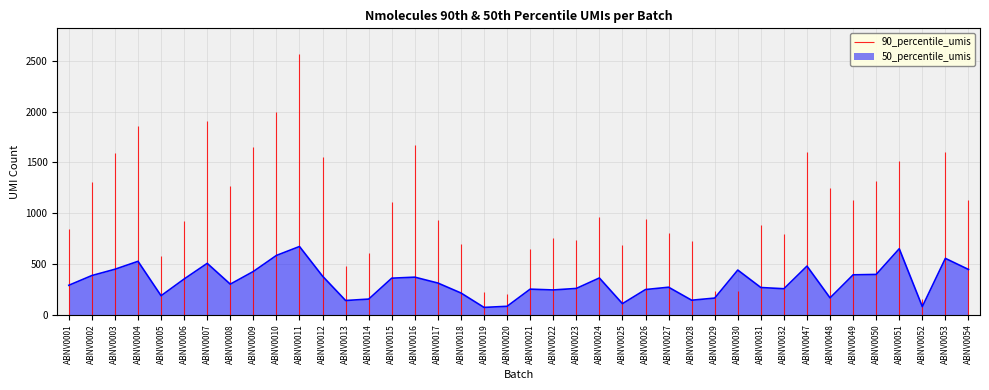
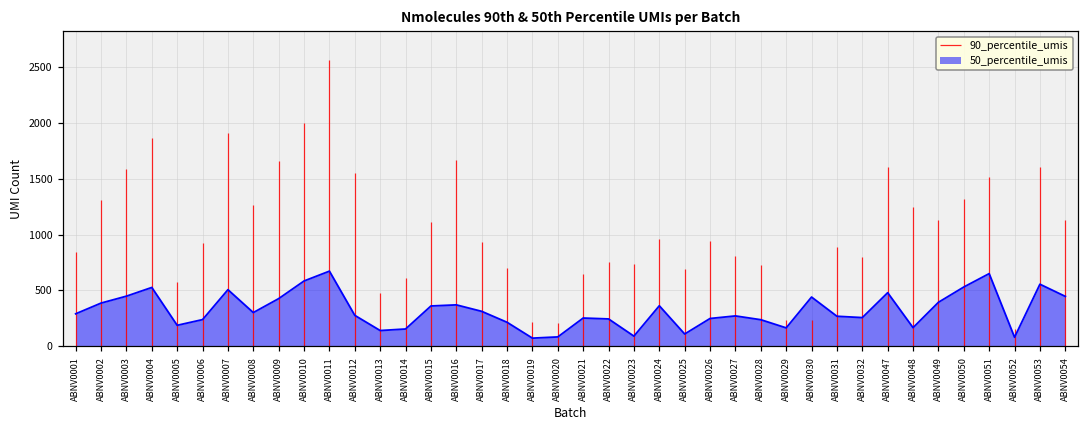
ABNV0006: 350 -> 240
ABNV0012: 380 -> 280
ABNV0023: 260 -> 90
ABNV0028: 140 -> 240
ABNV0050: 400 -> 530
